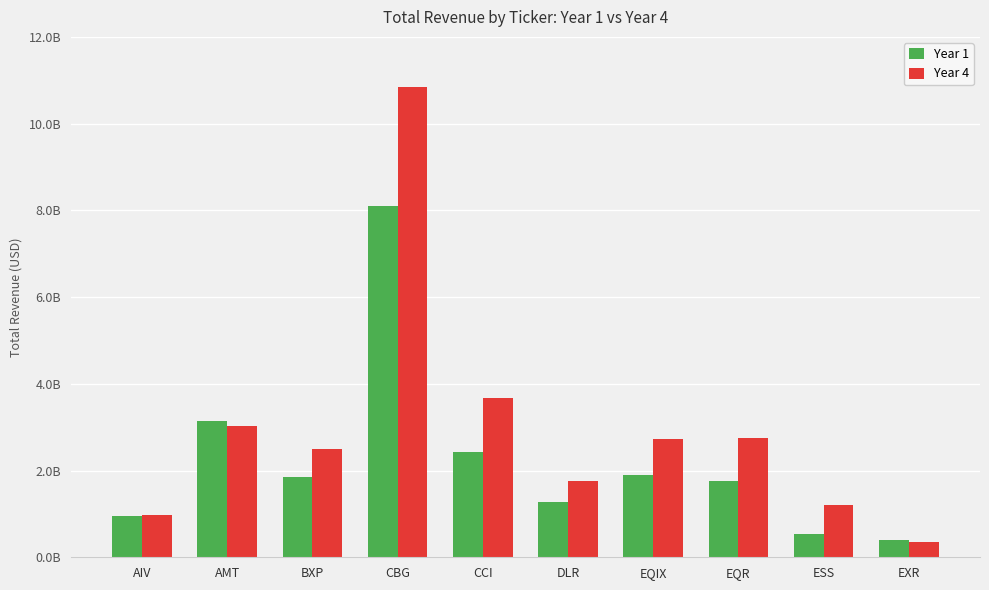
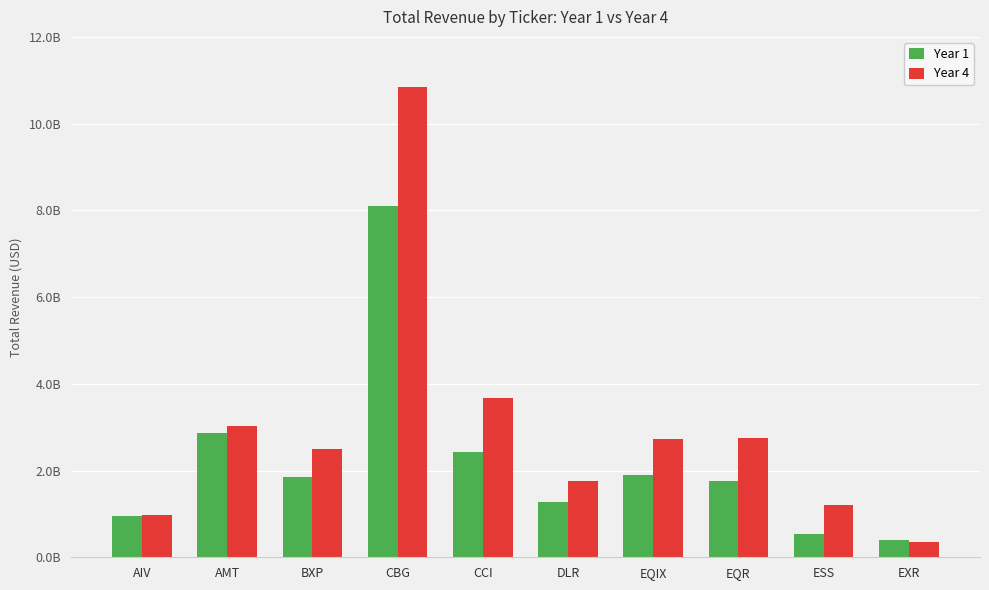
Year 1, AMT: 3200000000 -> 2900000000
